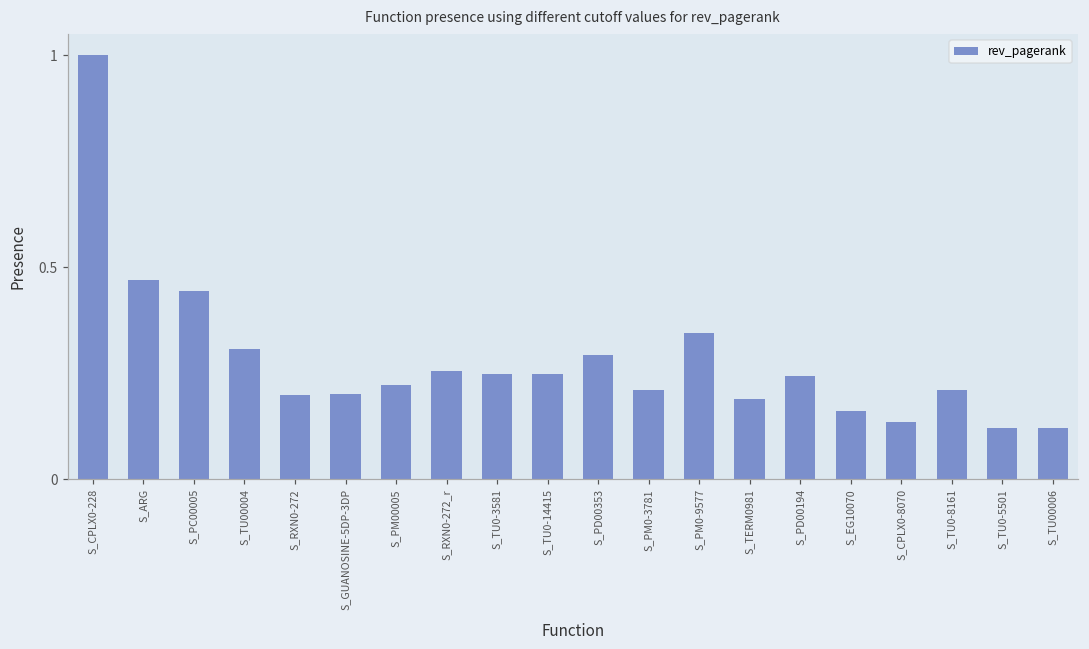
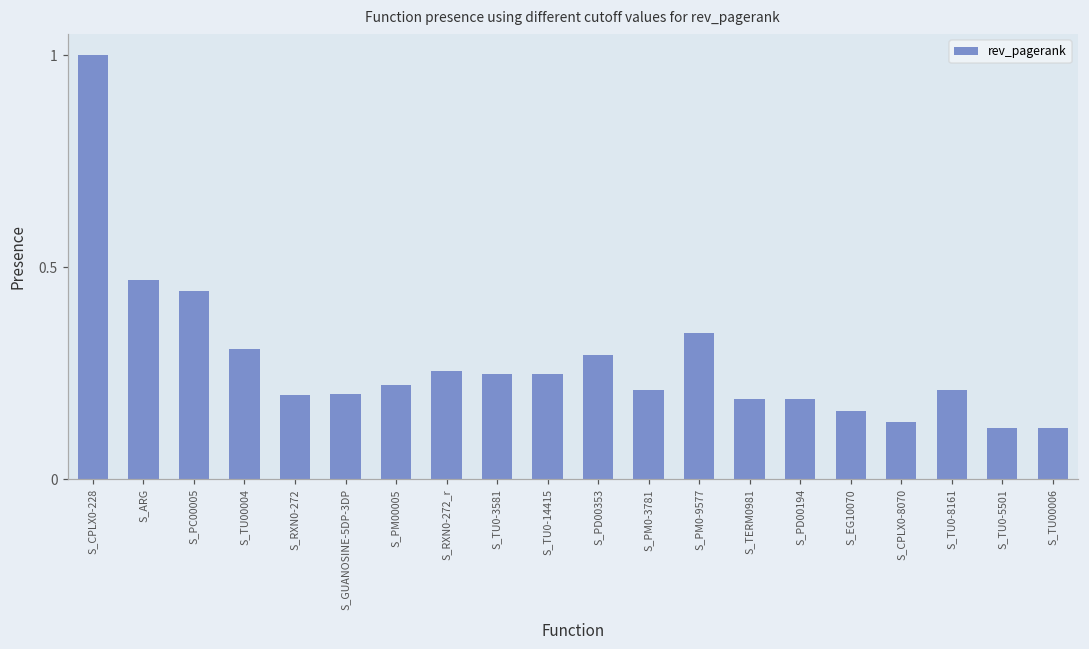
S_PD00194: 0.24 -> 0.19
